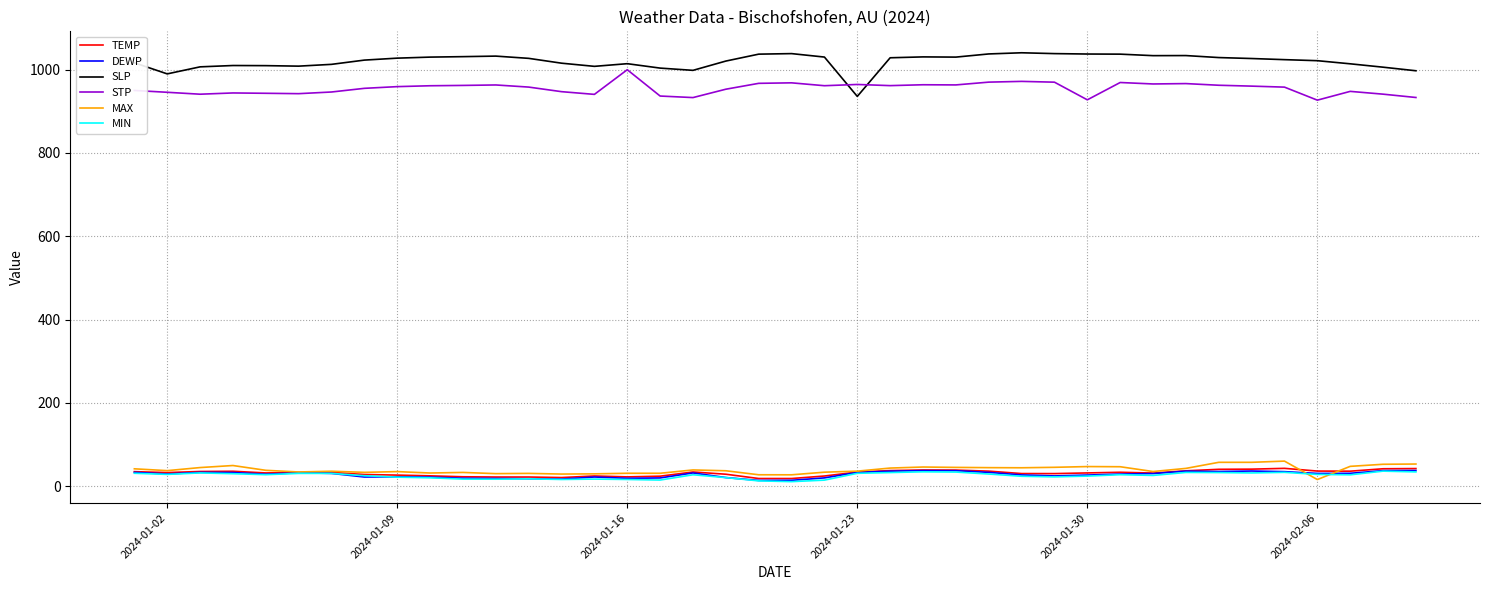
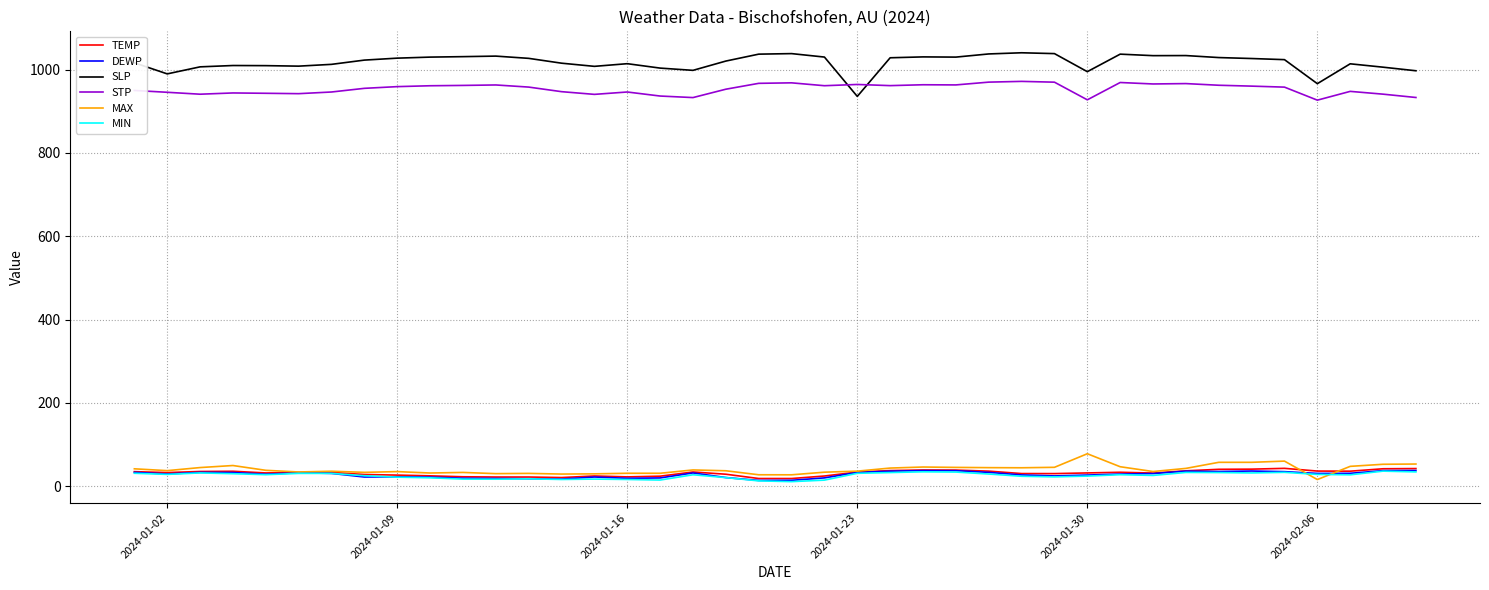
STP, 2024-01-16: 1000 -> 950
SLP, 2024-01-30: 1040 -> 1000
MAX, 2024-01-30: 50 -> 80
SLP, 2024-02-06: 1020 -> 970
